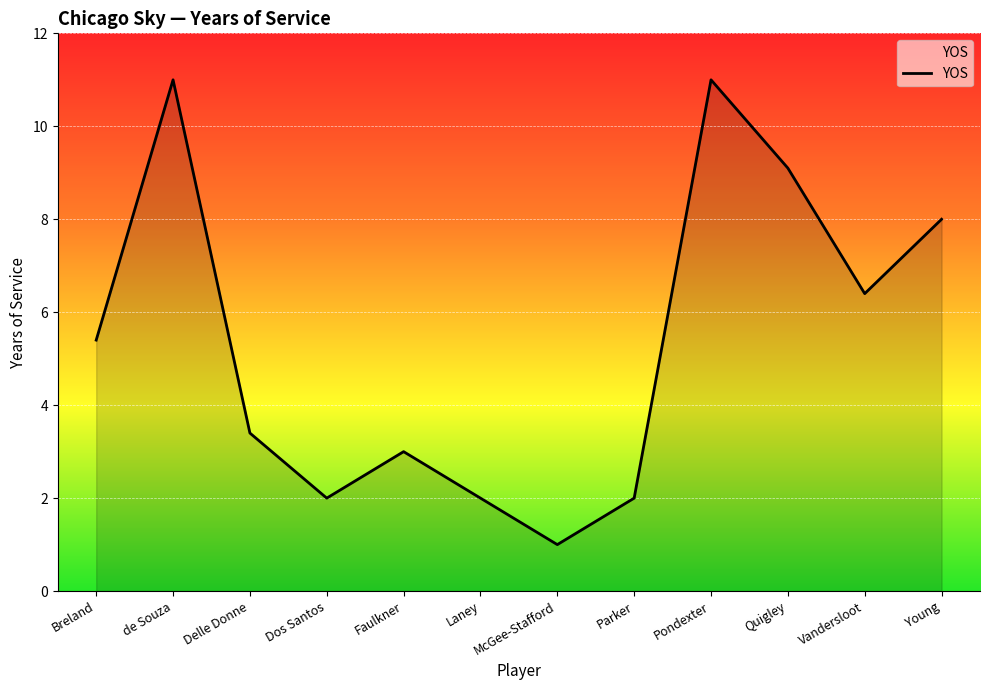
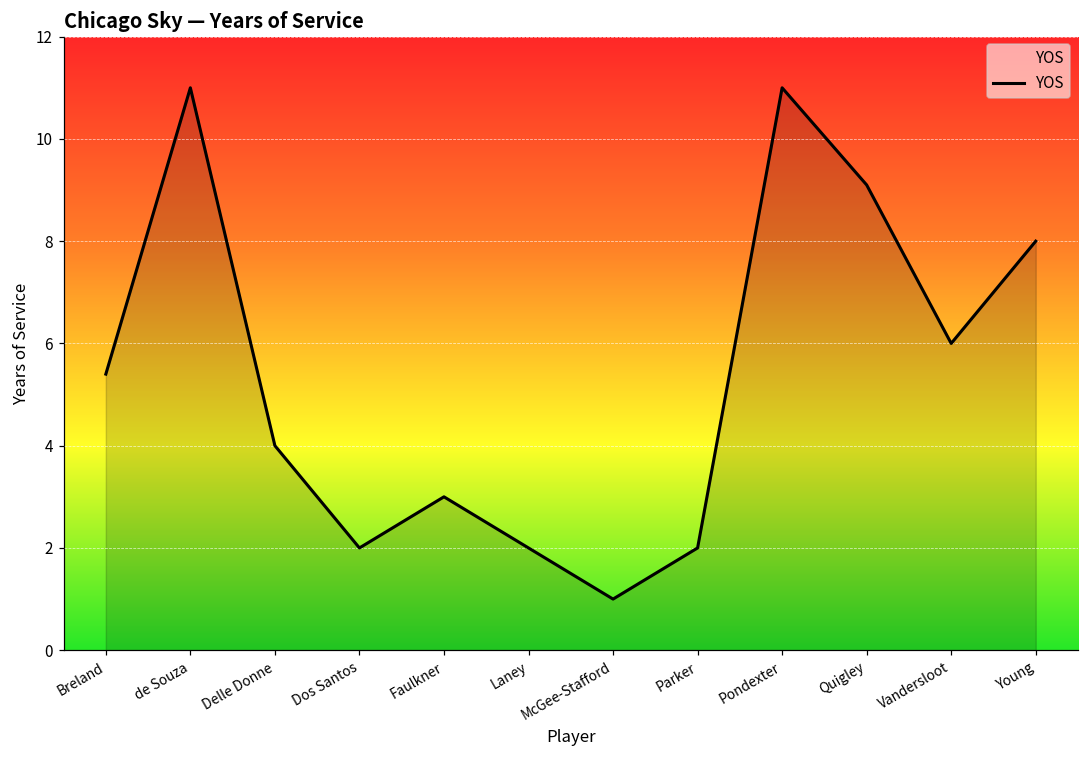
Delle Donne: 3.4 -> 4.0
Vandersloot: 6.4 -> 6.0
